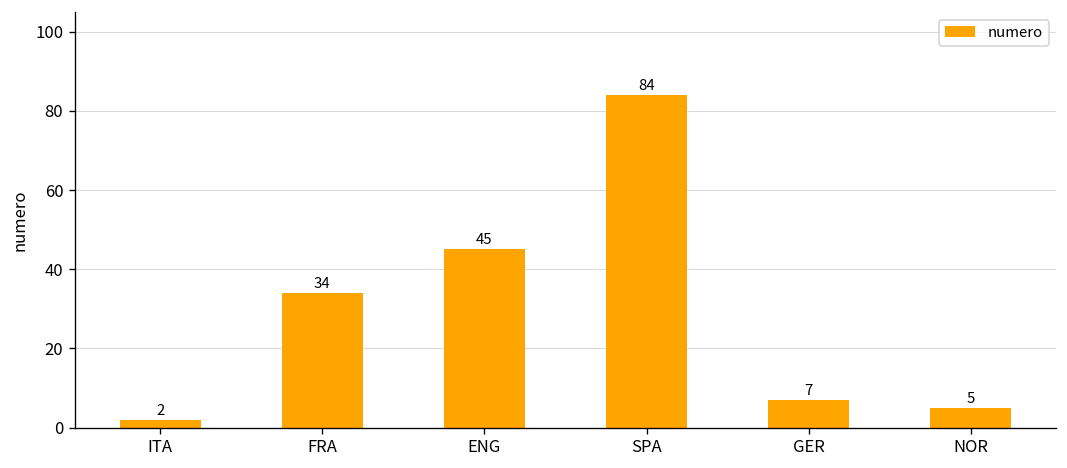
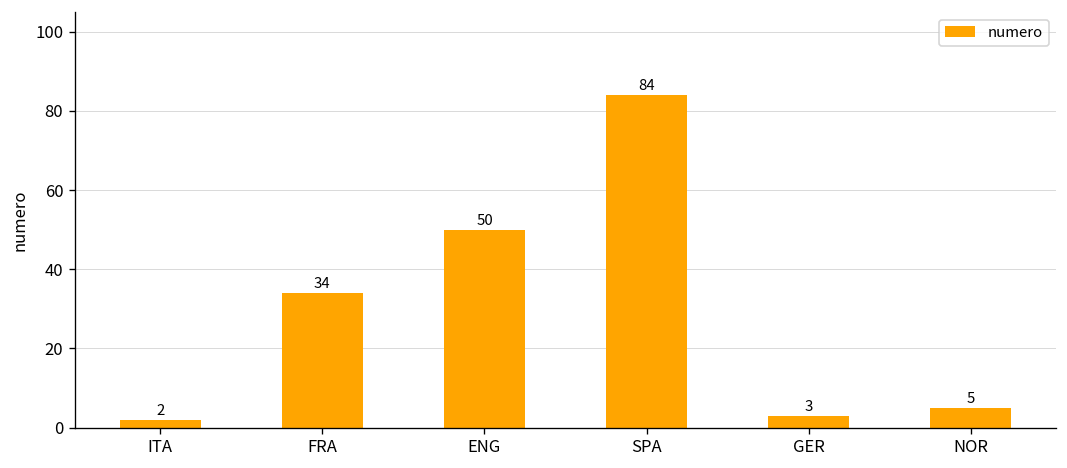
ENG: 45 -> 50
GER: 7 -> 3
